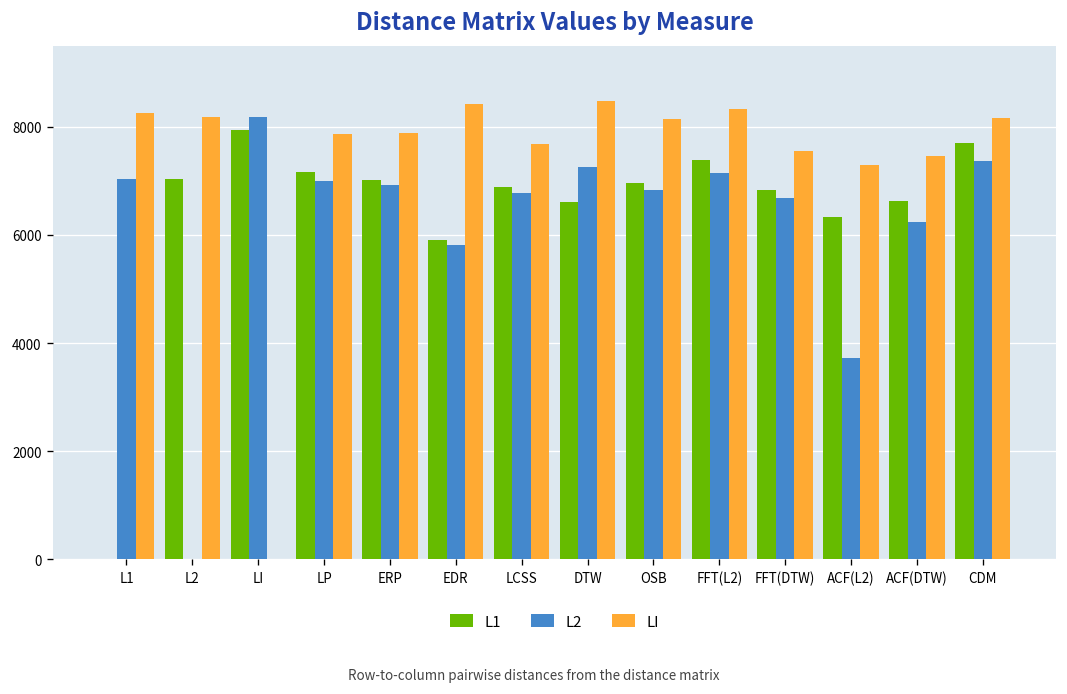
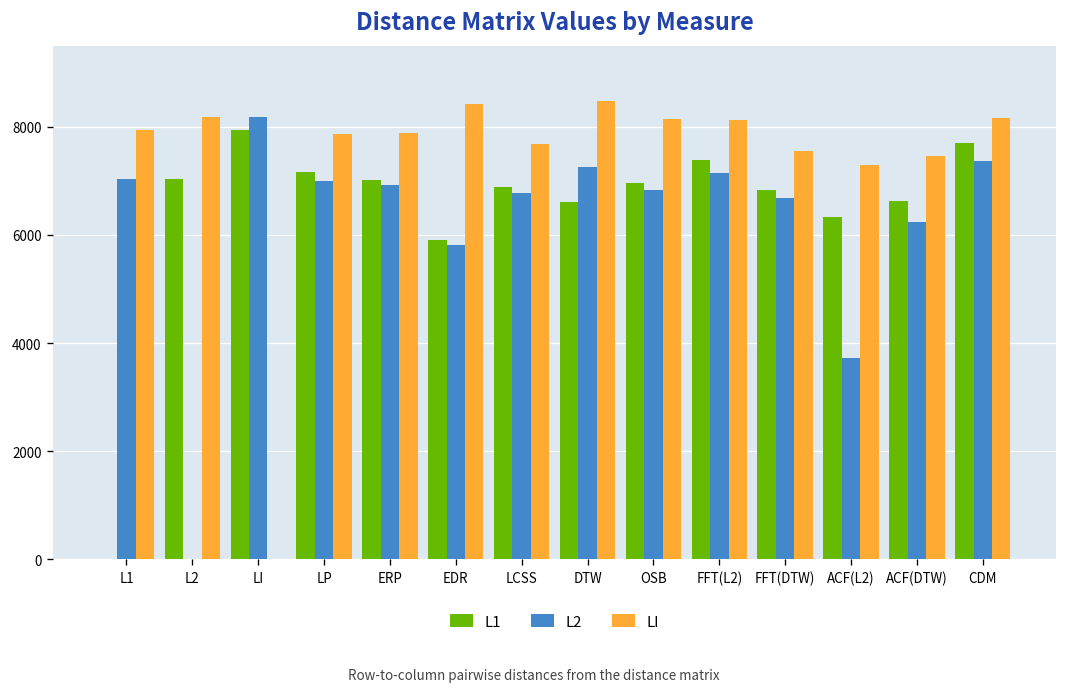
LI, L1: 8300 -> 7900
LI, FFT(L2): 8300 -> 8100
